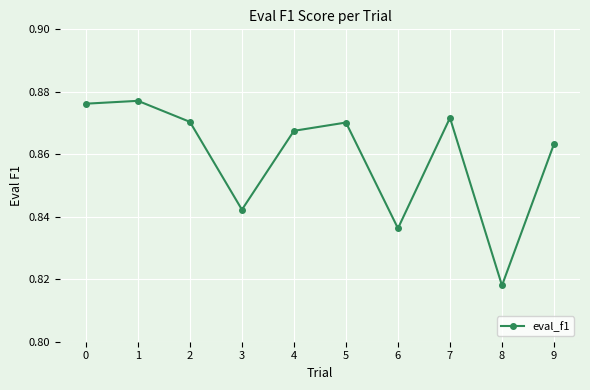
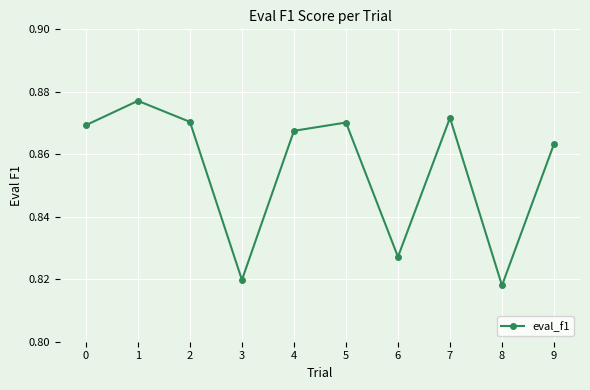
0: 0.876 -> 0.869
3: 0.842 -> 0.820
6: 0.836 -> 0.827
